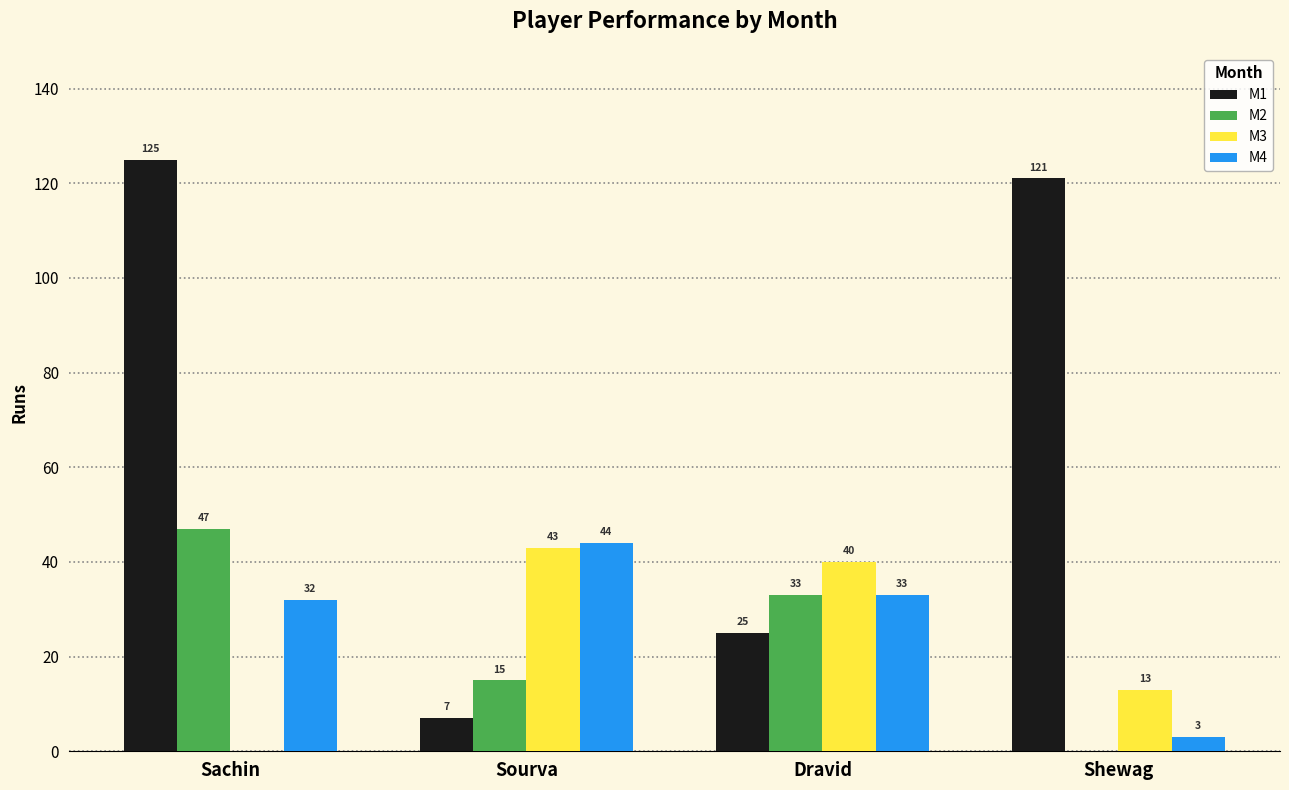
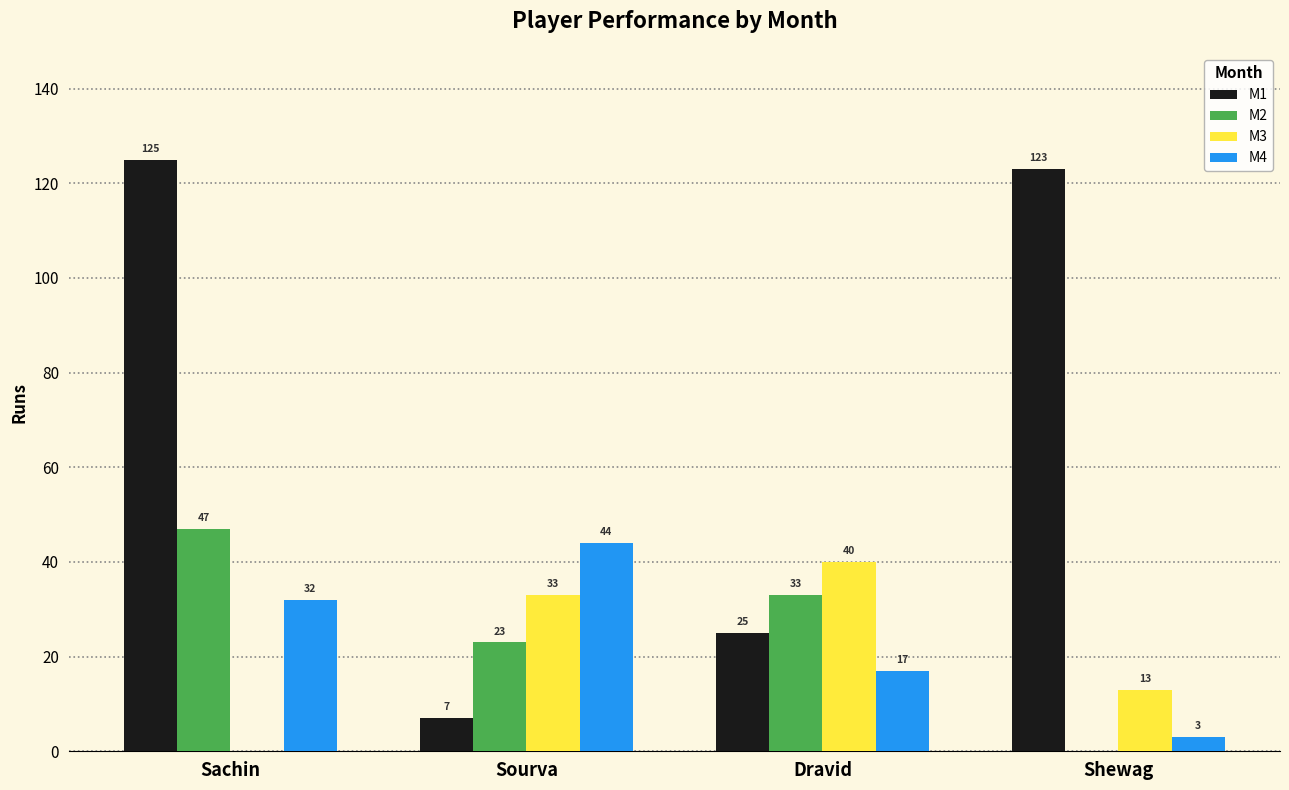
M2, Sourva: 15 -> 23
M3, Sourva: 43 -> 33
M4, Dravid: 33 -> 17
M1, Shewag: 121 -> 123
